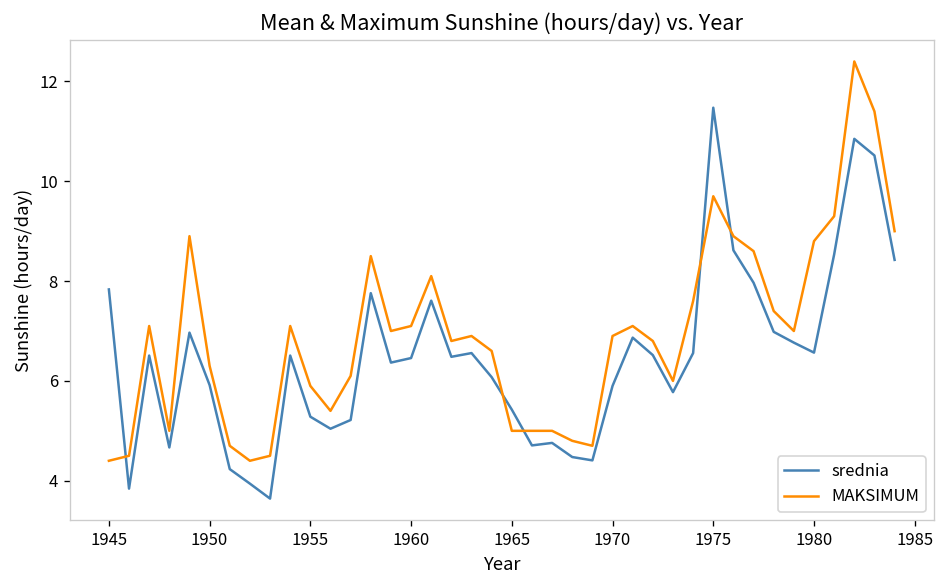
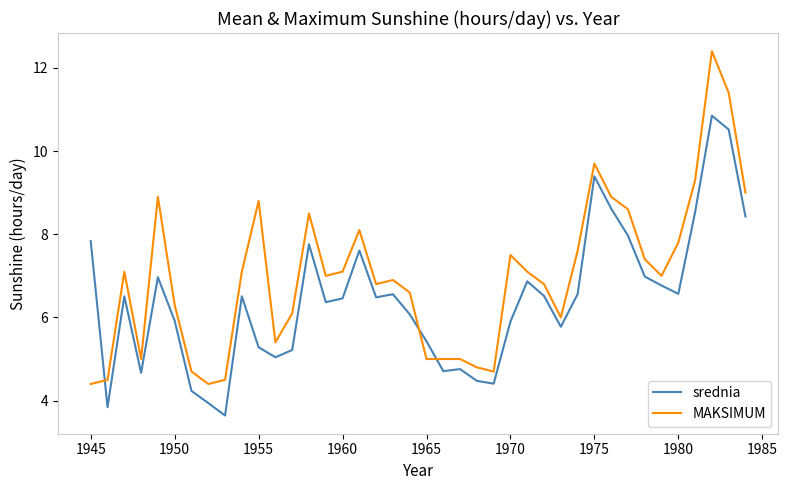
MAKSIMUM, 1955: 5.9 -> 8.8
MAKSIMUM, 1970: 6.9 -> 7.5
srednia, 1975: 11.5 -> 9.4
MAKSIMUM, 1980: 8.8 -> 7.8
